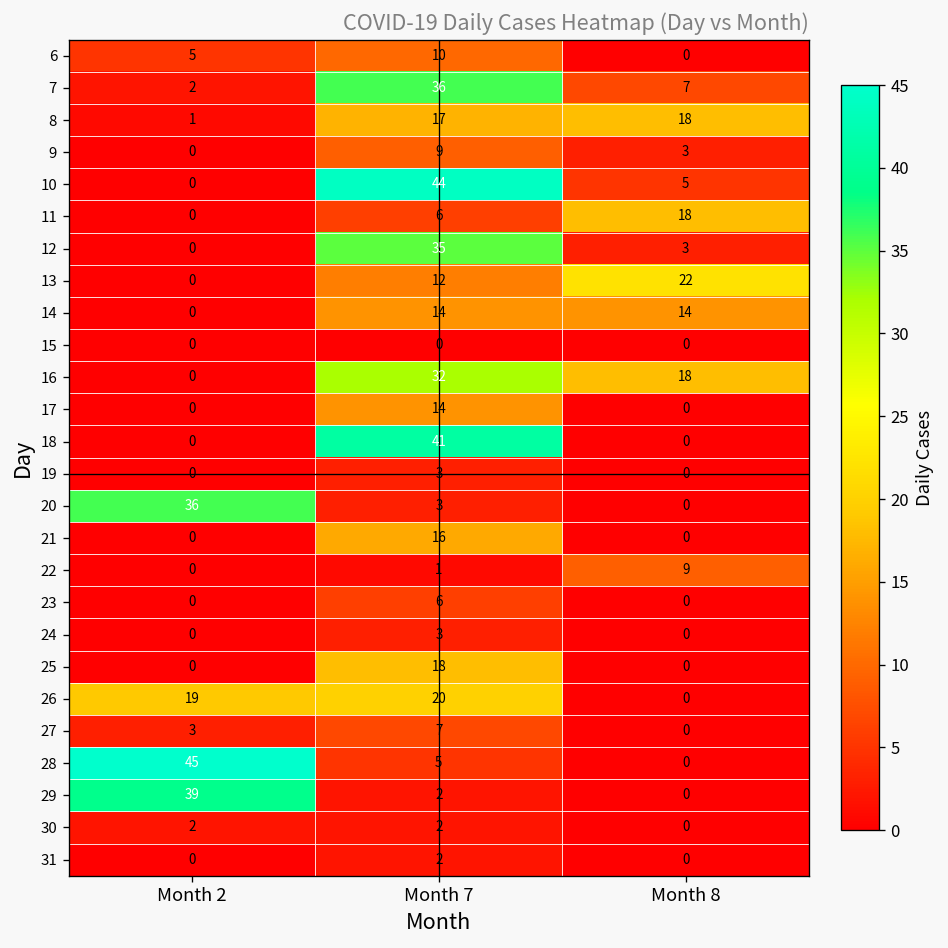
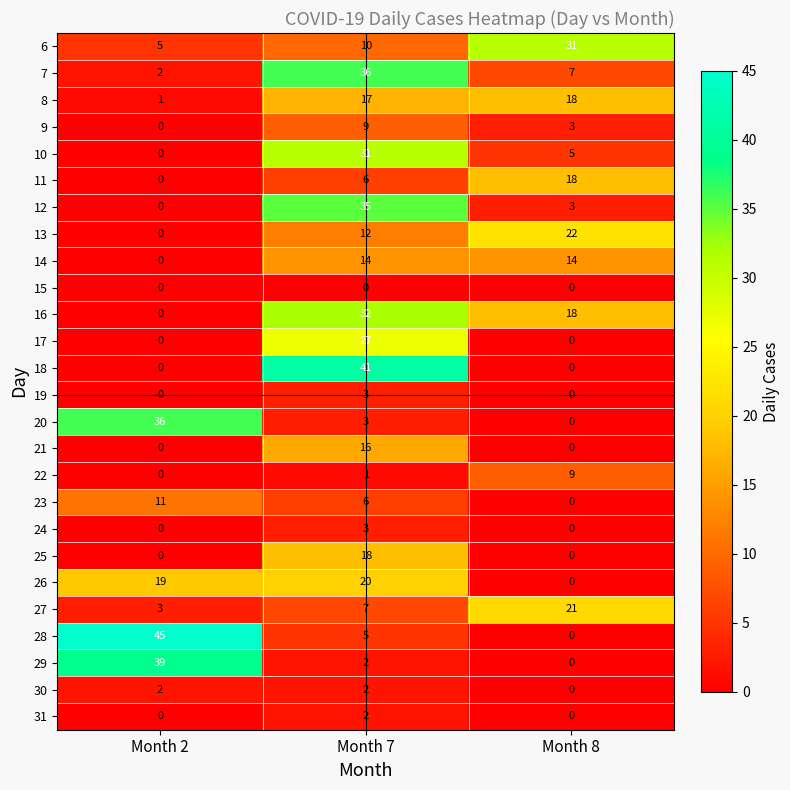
6, Month 8: 0 -> 31
10, Month 7: 44 -> 31
17, Month 7: 14 -> 27
23, Month 2: 0 -> 11
27, Month 8: 0 -> 21
